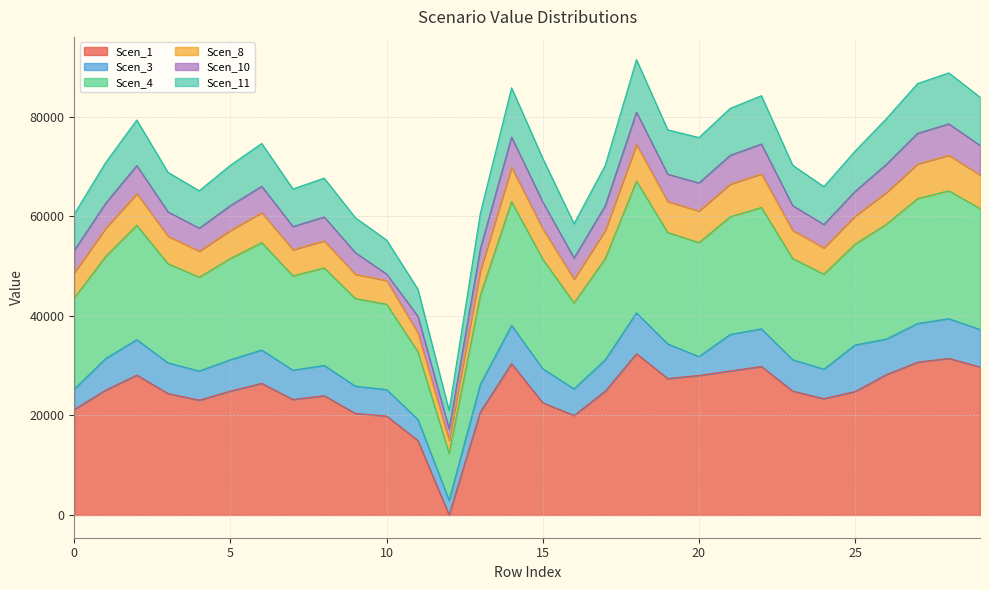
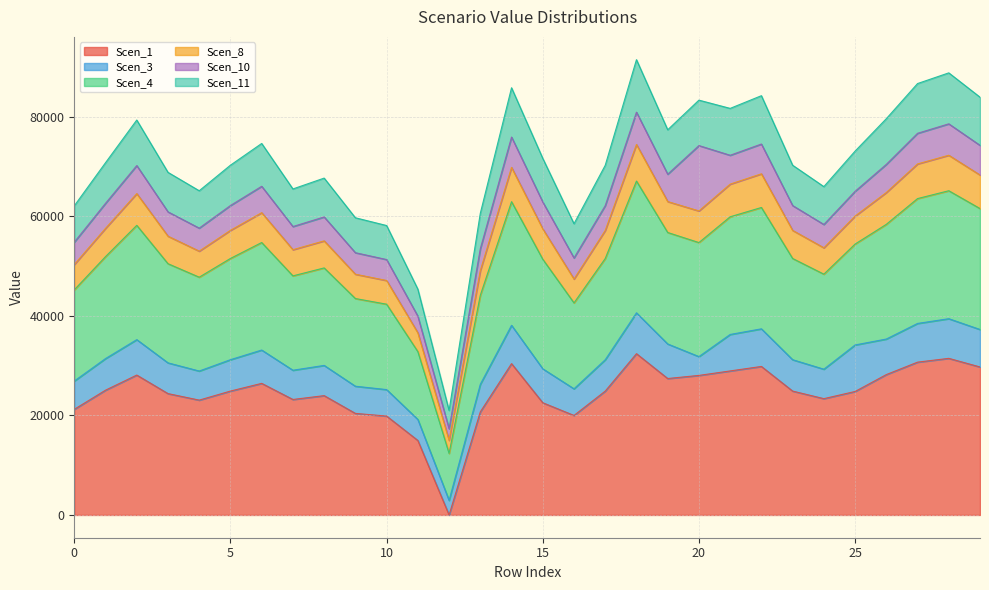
Scen_3, 0: 4000 -> 6000
Scen_10, 10: 1000 -> 4000
Scen_10, 20: 6000 -> 13000
